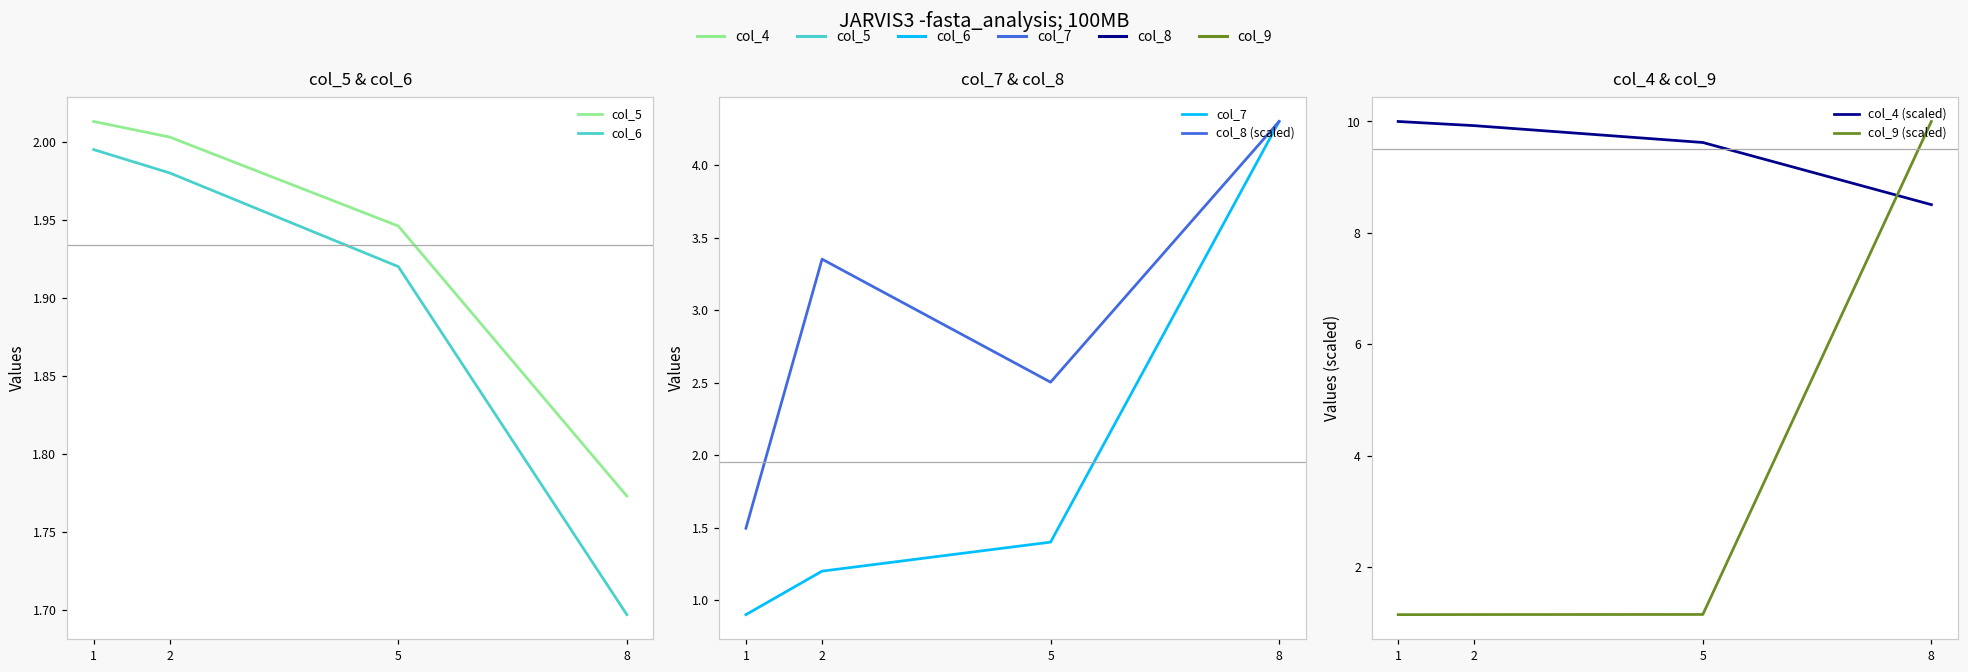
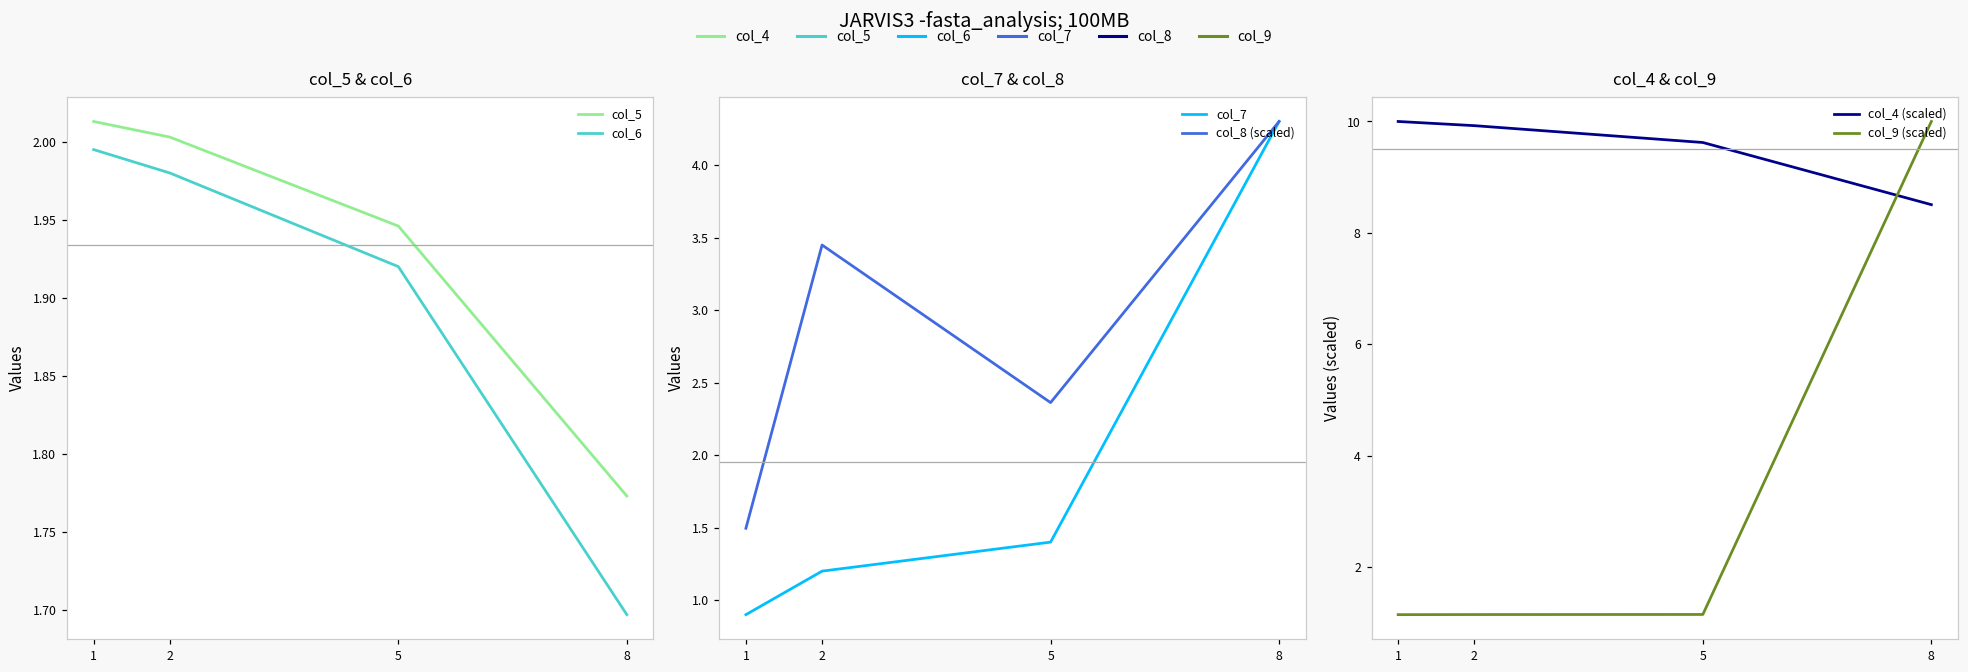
col_7 & col_8, col_8 (scaled), 2: 3.35 -> 3.45
col_7 & col_8, col_8 (scaled), 5: 2.50 -> 2.36
